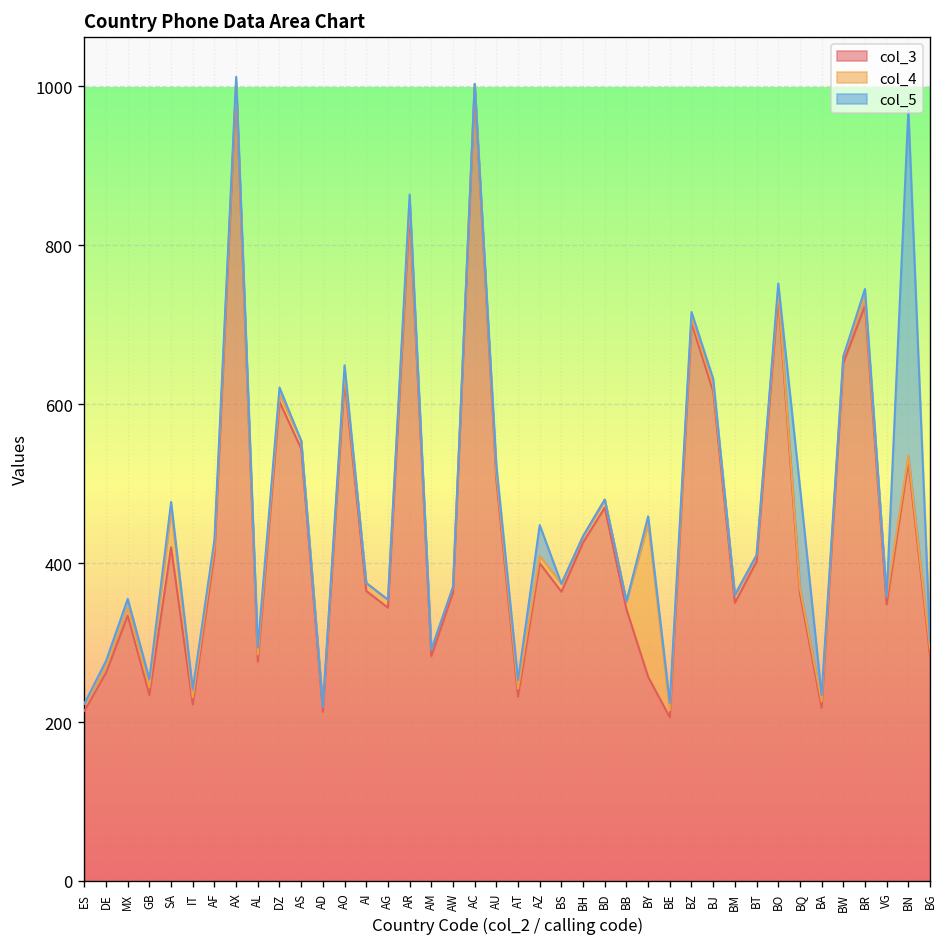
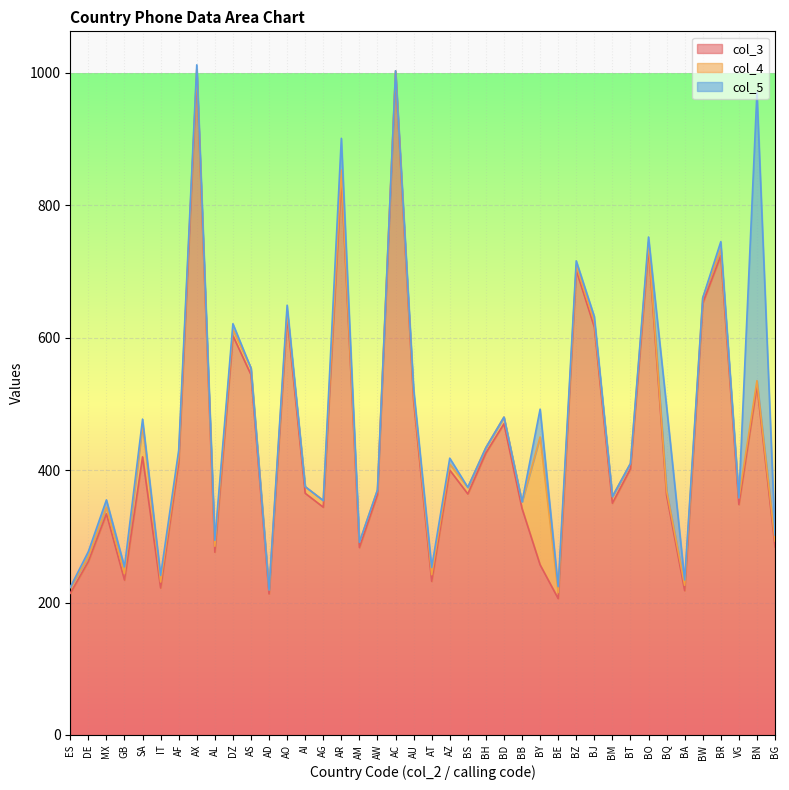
col_5, AR: 10 -> 50
col_5, AZ: 40 -> 10
col_5, BY: 10 -> 40
